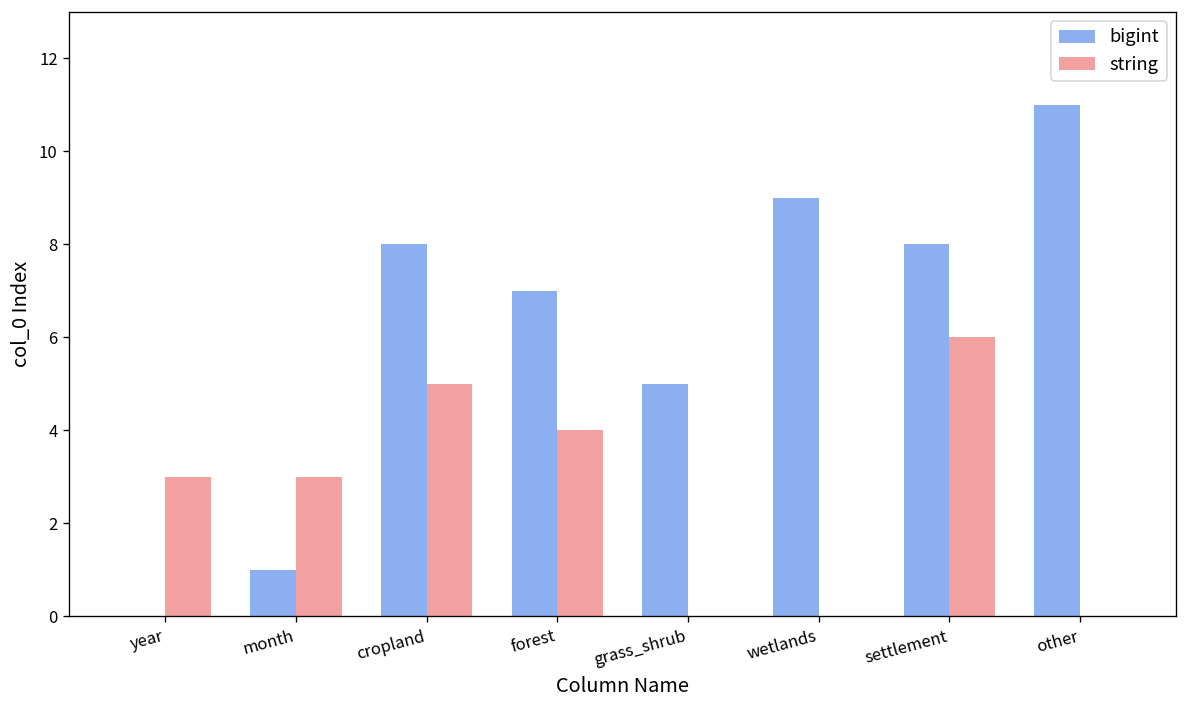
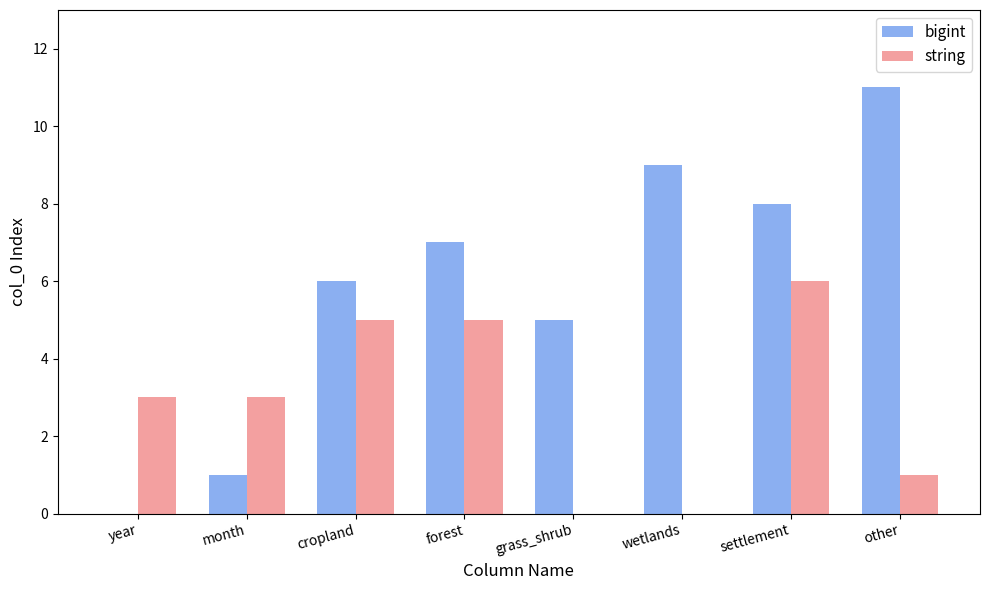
bigint, cropland: 8 -> 6
string, forest: 4 -> 5
string, other: 0 -> 1
